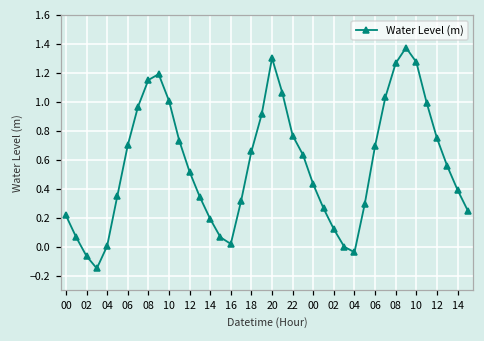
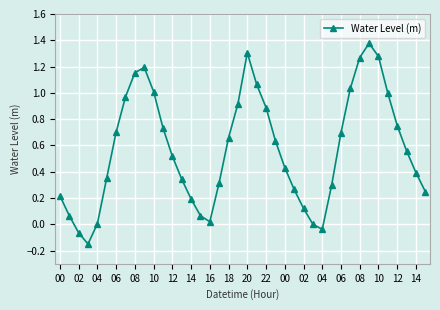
22: 0.77 -> 0.89
